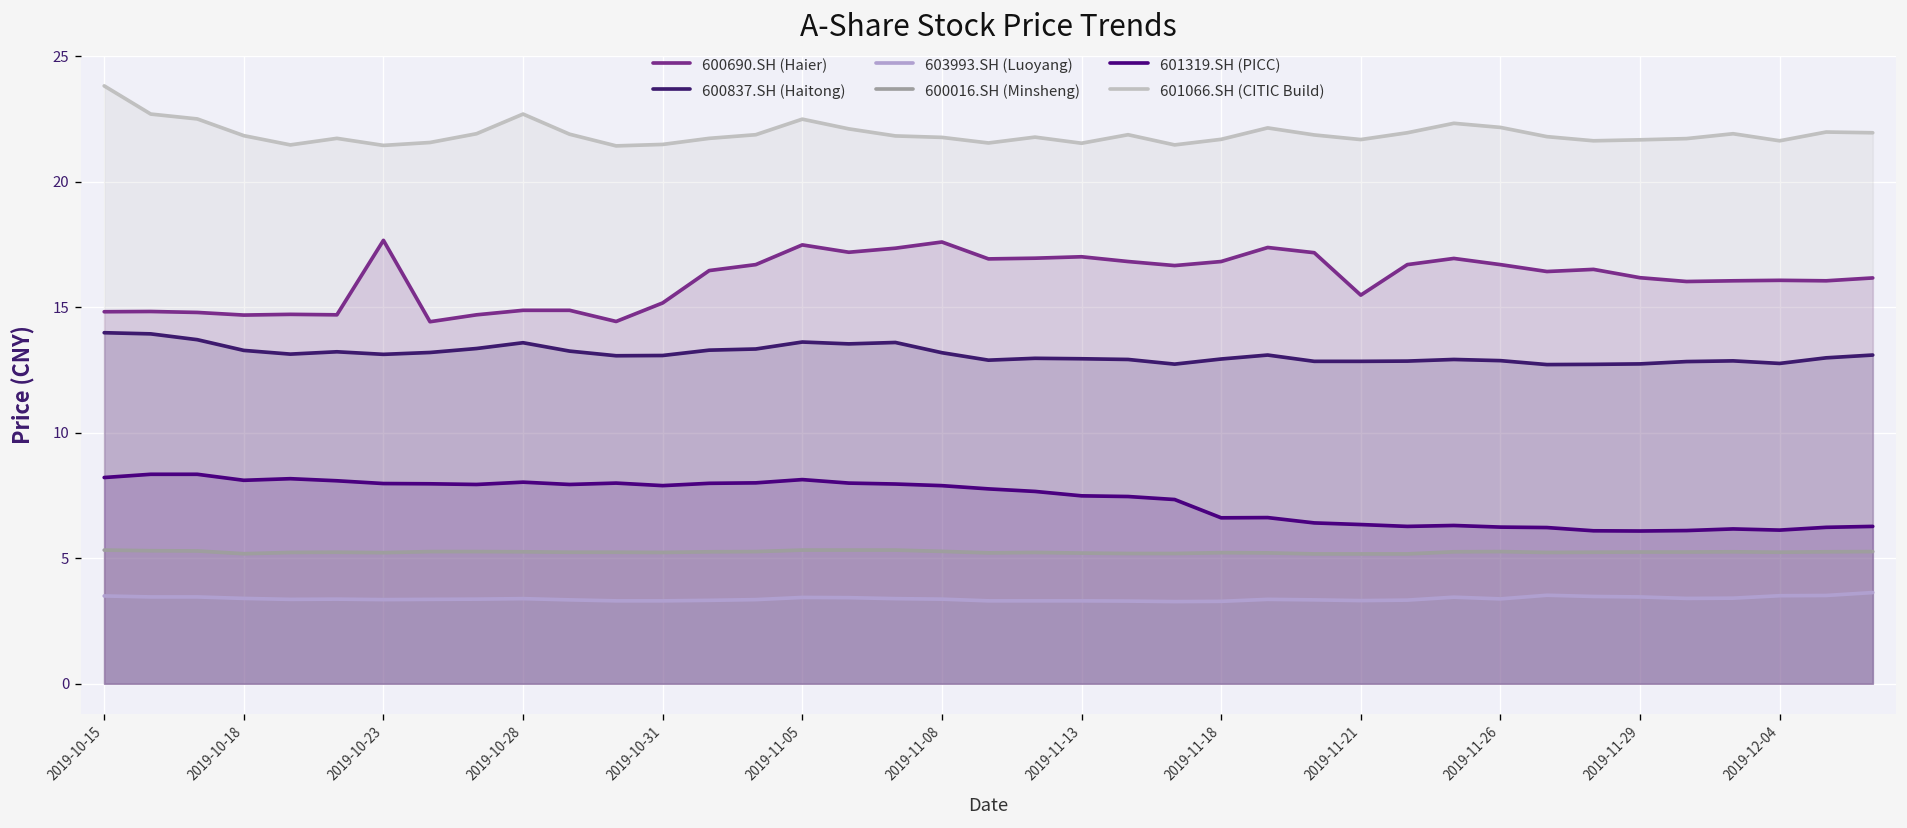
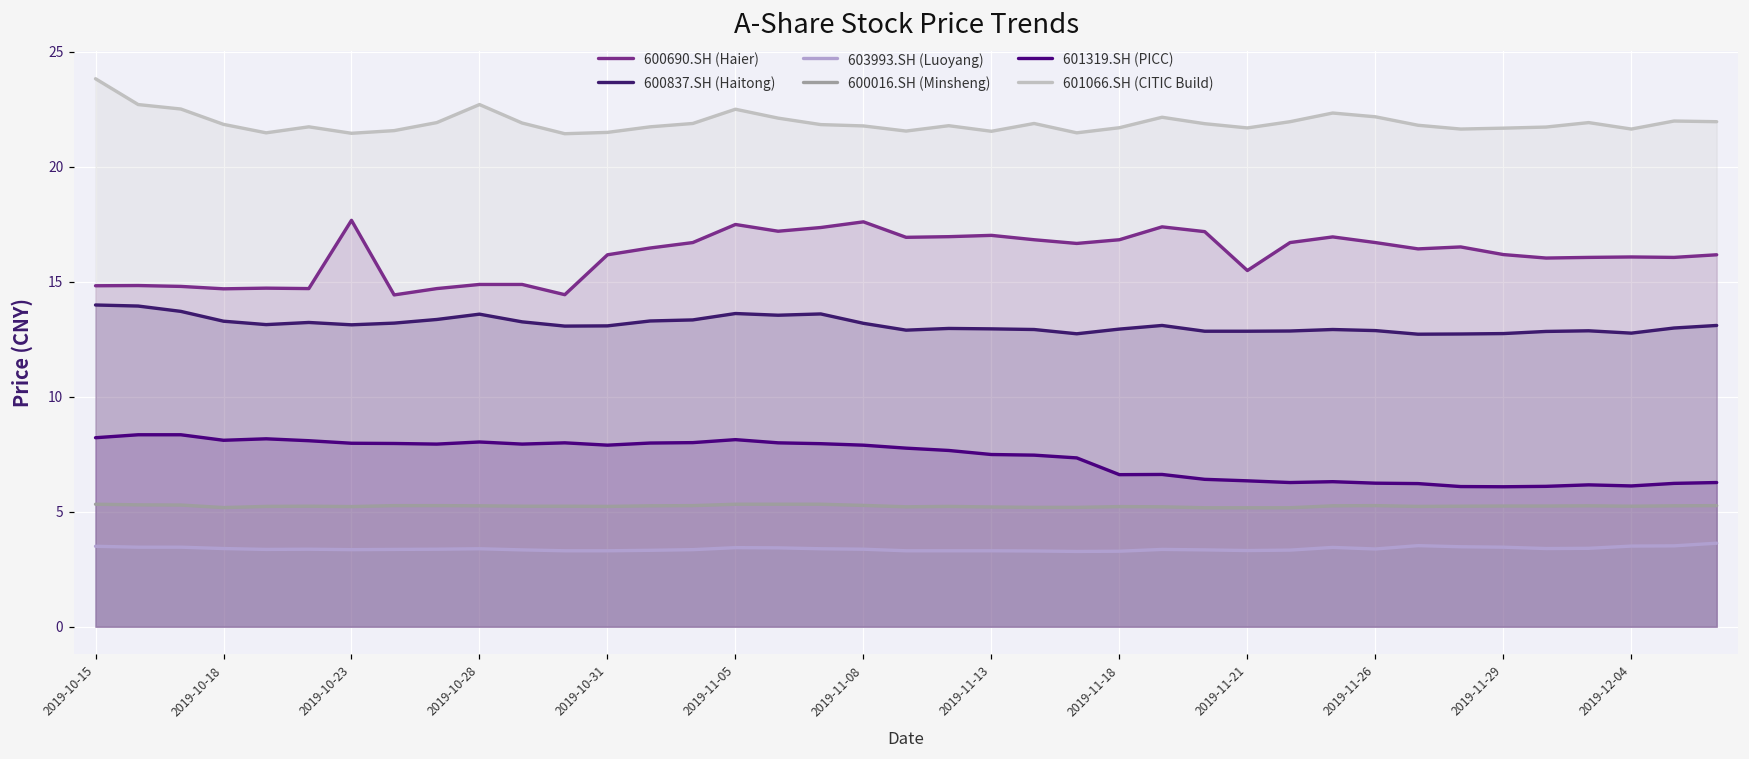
600690.SH (Haier), 2019-10-31: 15.2 -> 16.2
